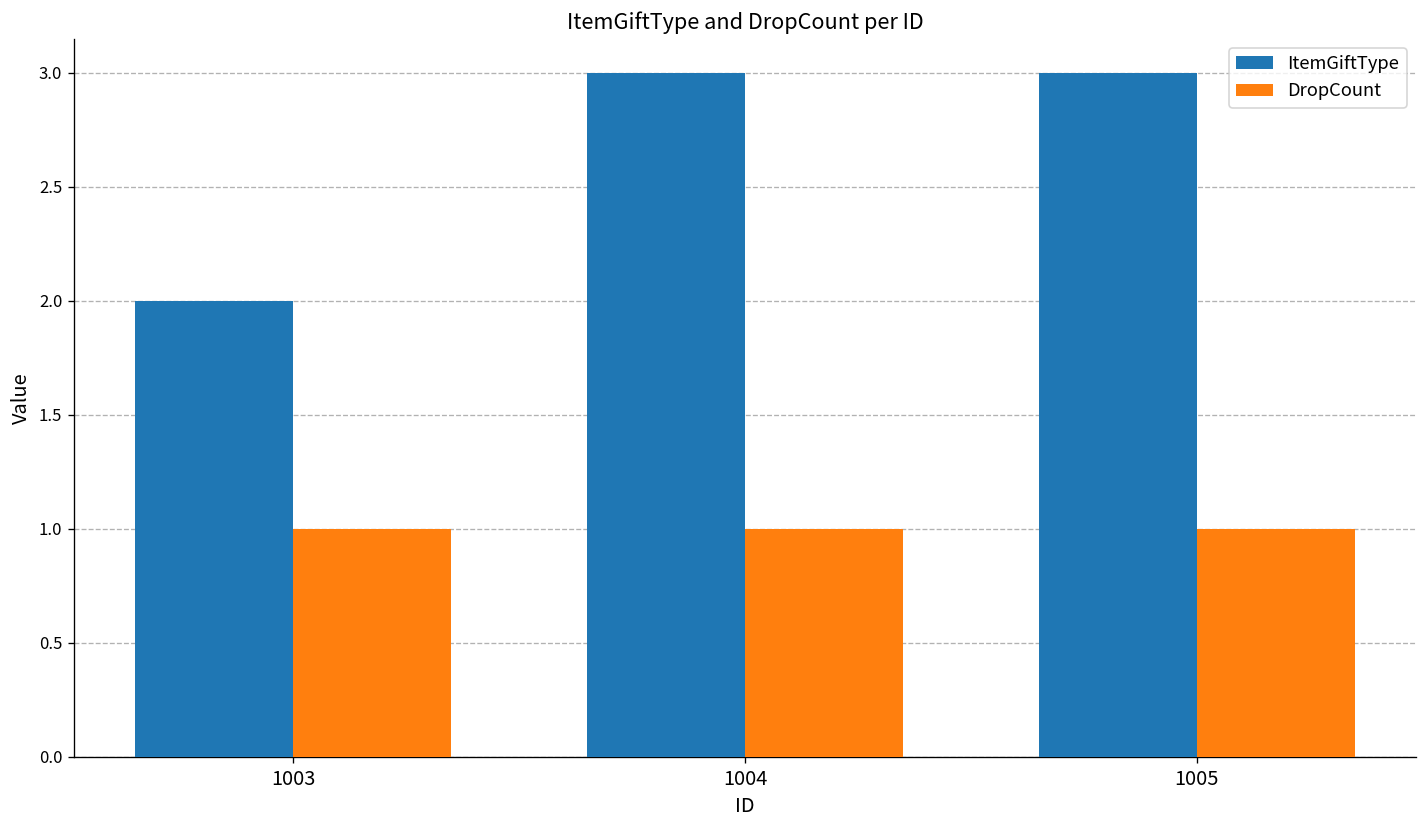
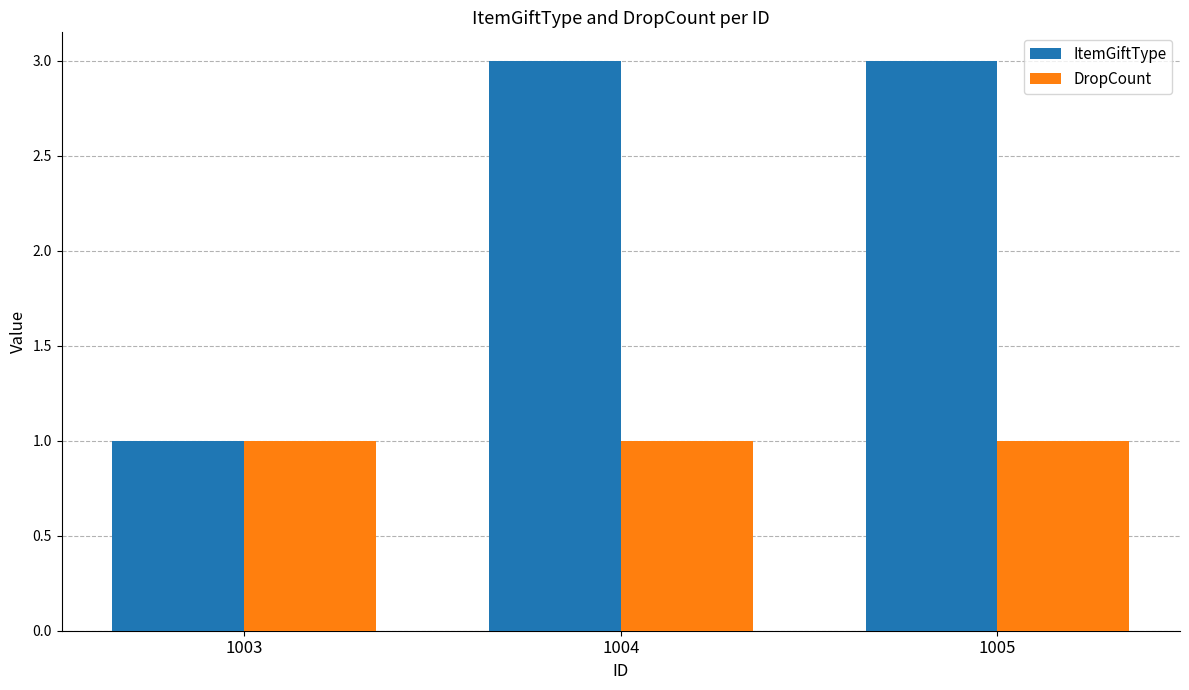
ItemGiftType, 1003: 2 -> 1
